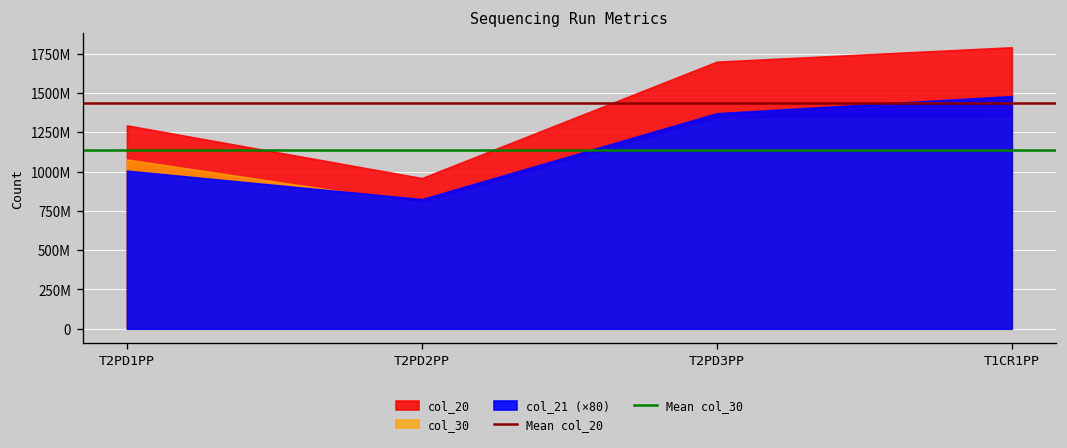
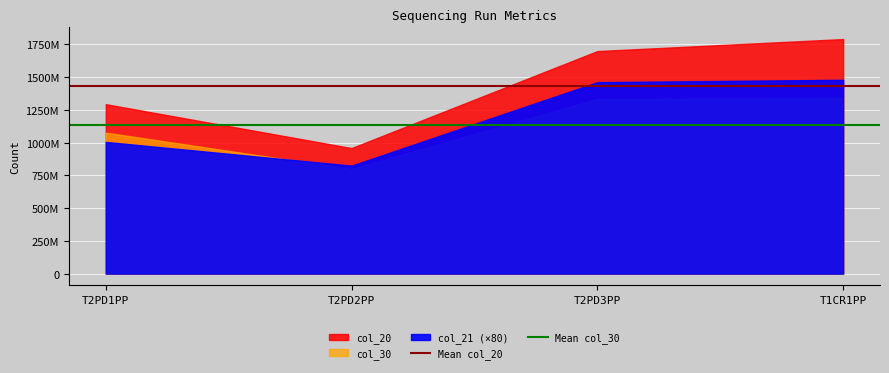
col_21 (×80), T2PD3PP: 1370000000 -> 1460000000
